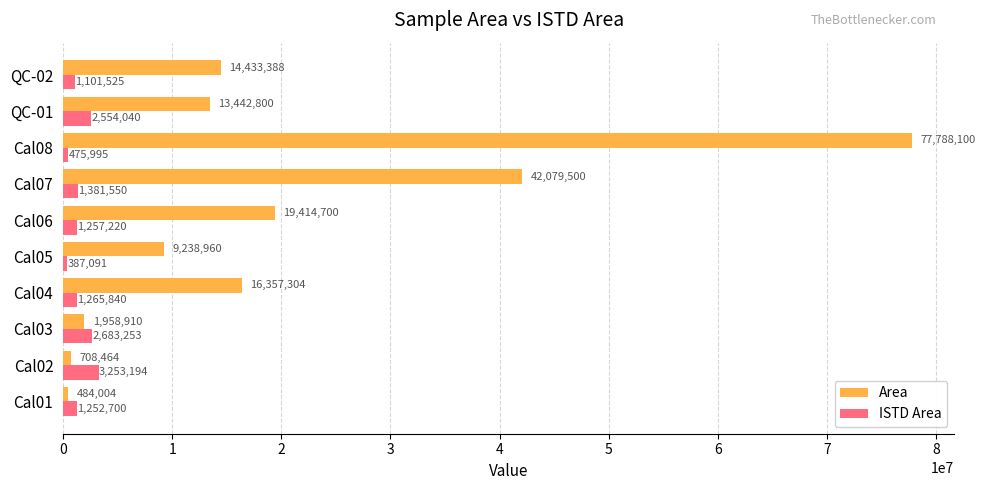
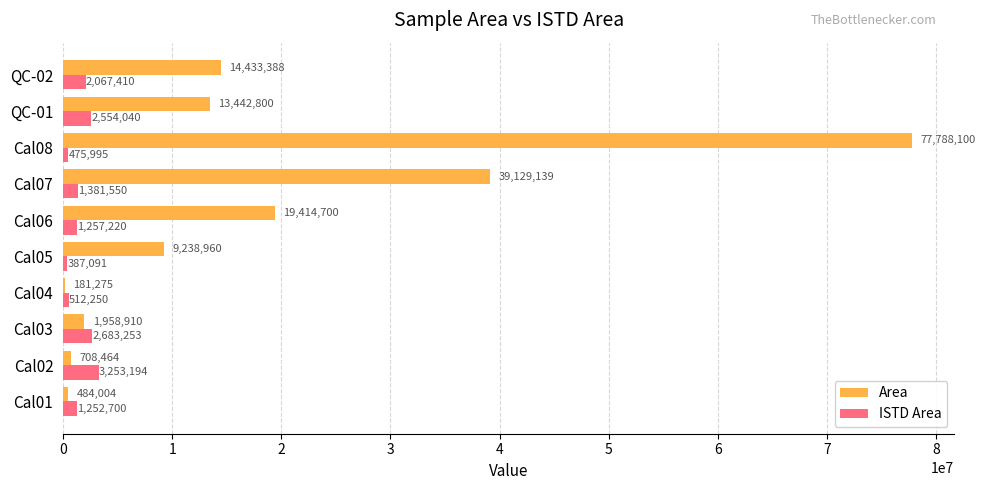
ISTD Area, QC-02: 1,101,525 -> 2,067,410
Area, Cal07: 42,079,500 -> 39,129,139
Area, Cal04: 16,357,304 -> 181,275
ISTD Area, Cal04: 1,265,840 -> 512,250
